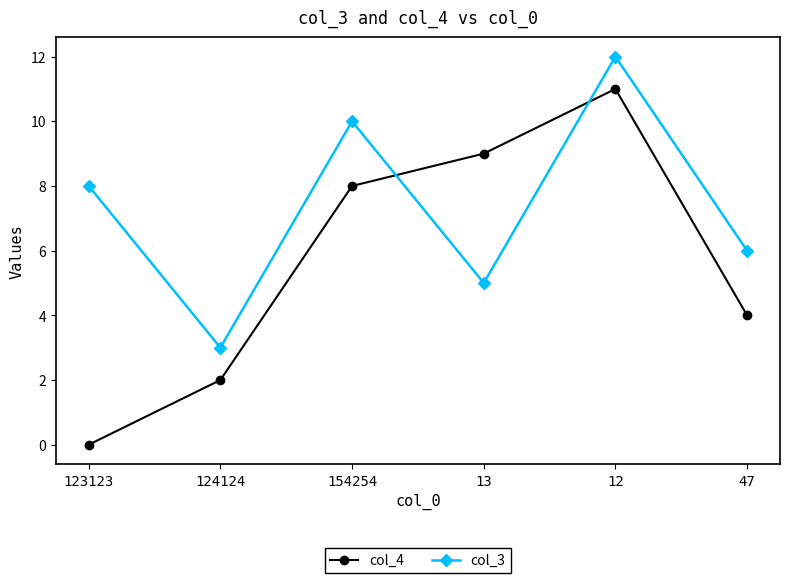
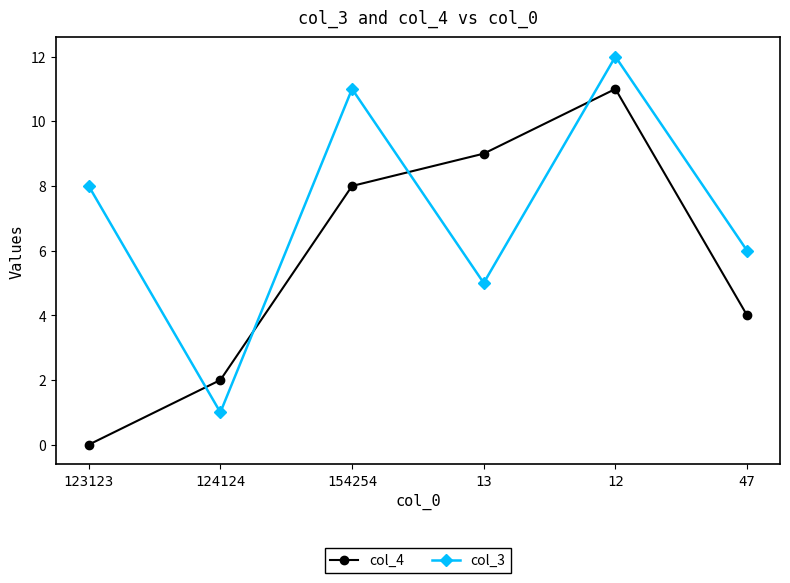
col_3, 124124: 3 -> 1
col_3, 154254: 10 -> 11
